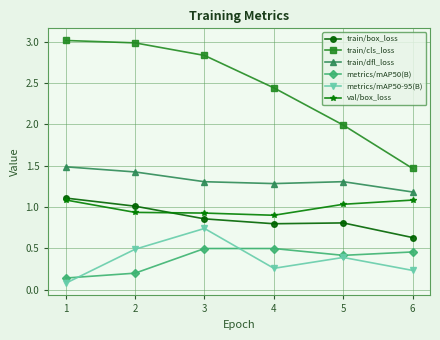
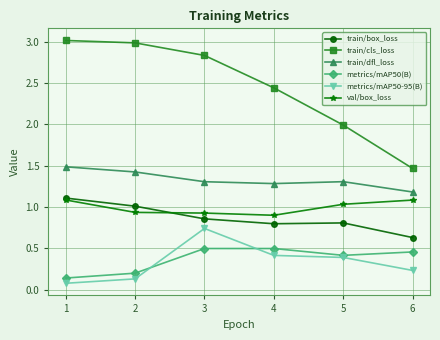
metrics/mAP50-95(B), 2: 0.5 -> 0.1
metrics/mAP50-95(B), 4: 0.3 -> 0.4
